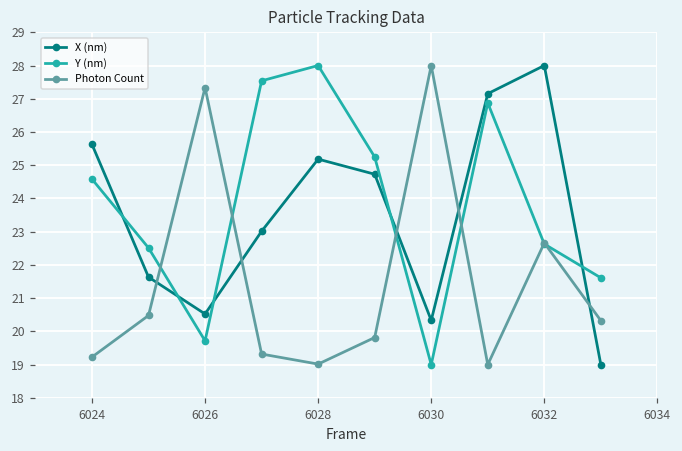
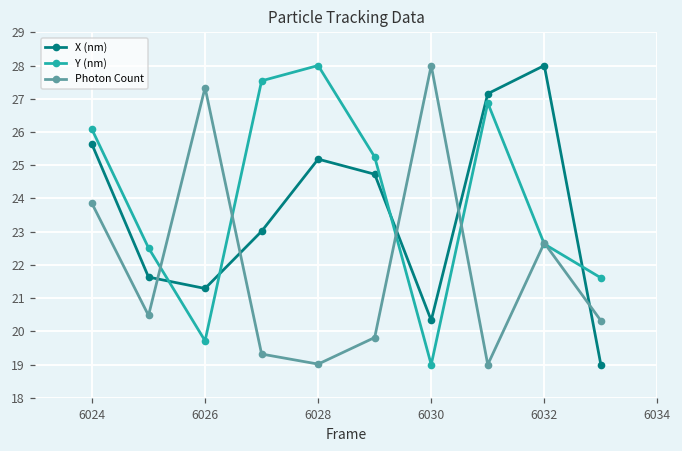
Y (nm), 6024: 24.6 -> 26.1
Photon Count, 6024: 19.2 -> 23.8
X (nm), 6026: 20.5 -> 21.3
